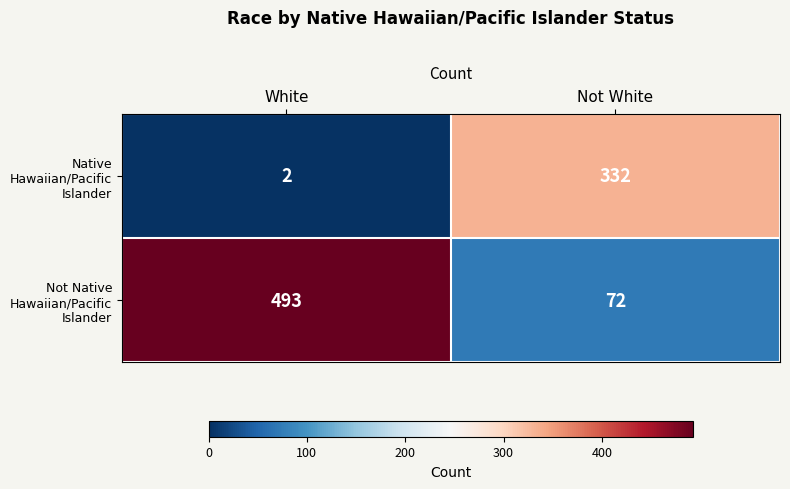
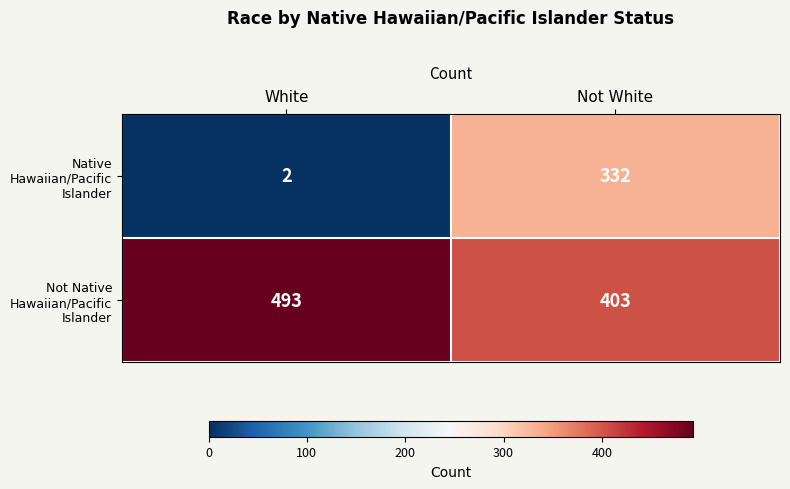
Not Native Hawaiian/Pacific Islander, Not White: 72 -> 403
